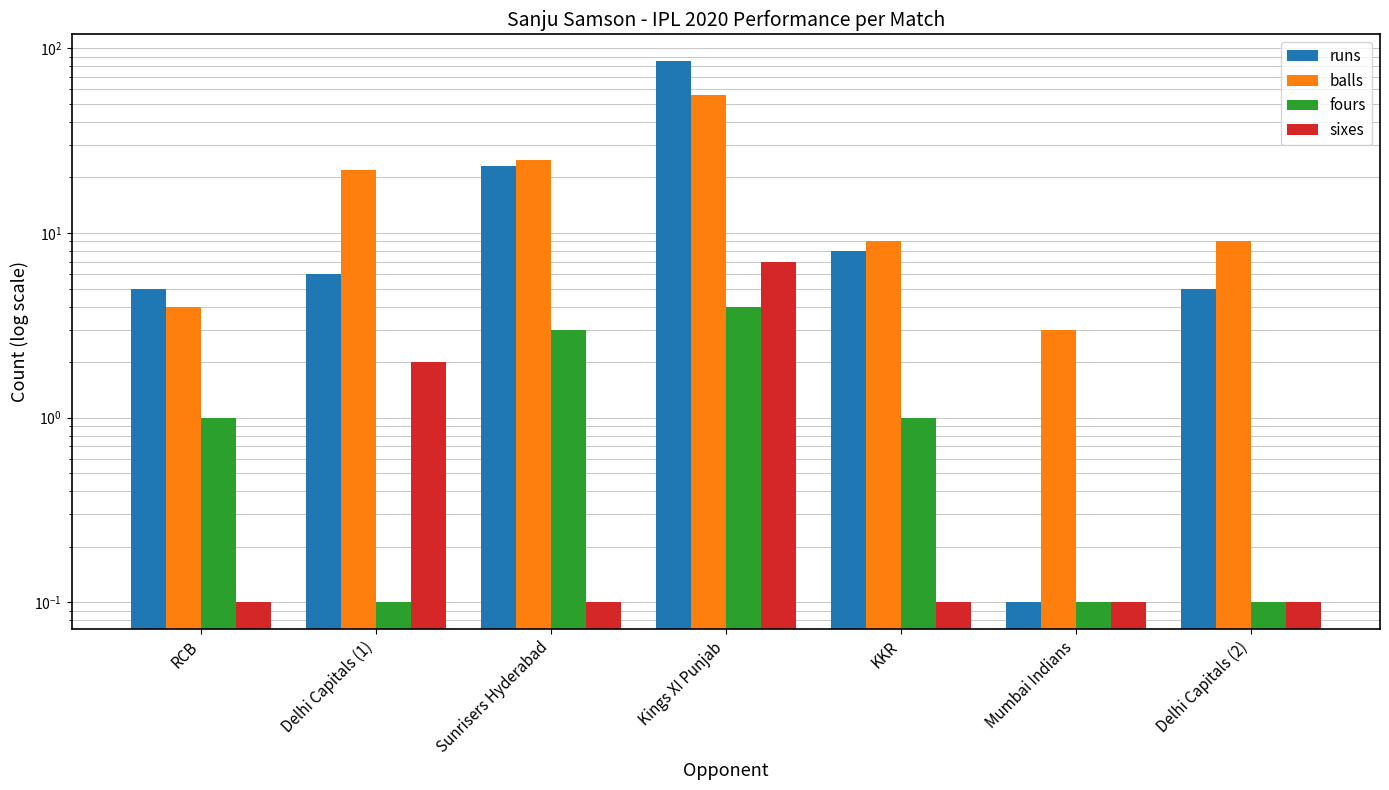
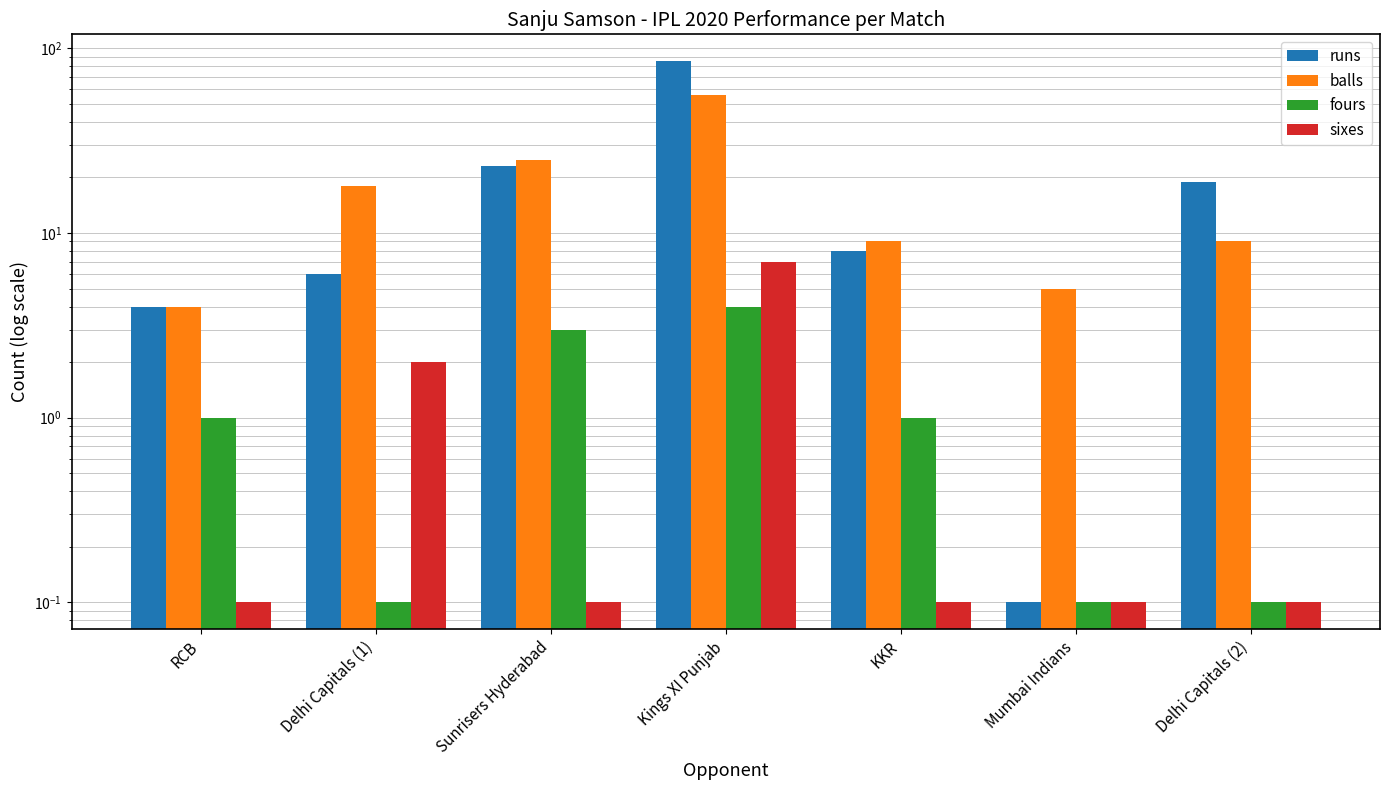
runs, RCB: 5 -> 4
balls, Delhi Capitals (1): 22 -> 18
balls, Mumbai Indians: 3 -> 5
runs, Delhi Capitals (2): 5 -> 19
